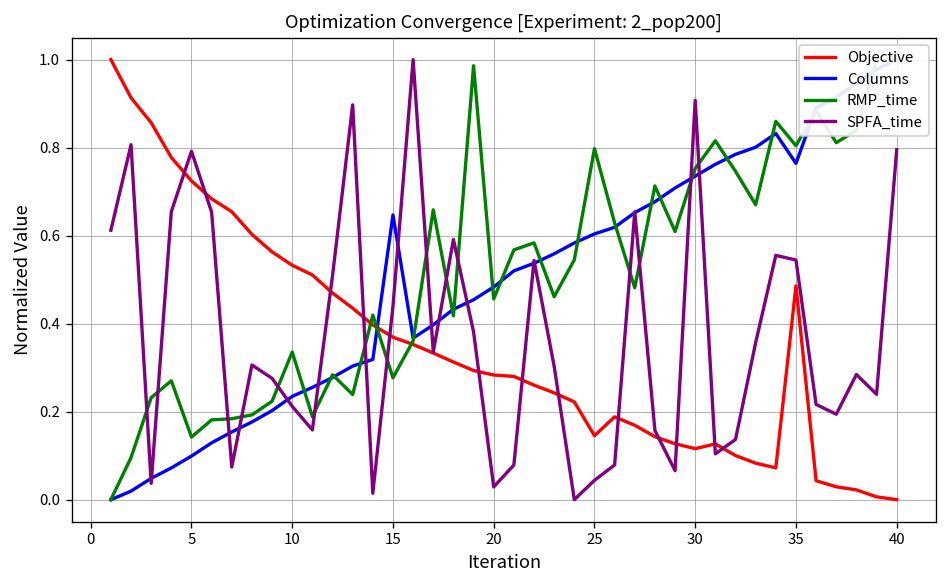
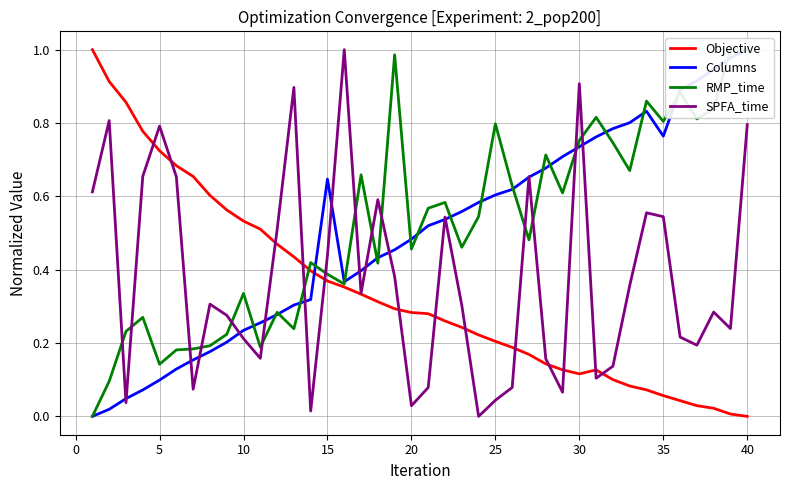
RMP_time, 15: 0.28 -> 0.39
Objective, 25: 0.15 -> 0.20
Objective, 35: 0.49 -> 0.06
